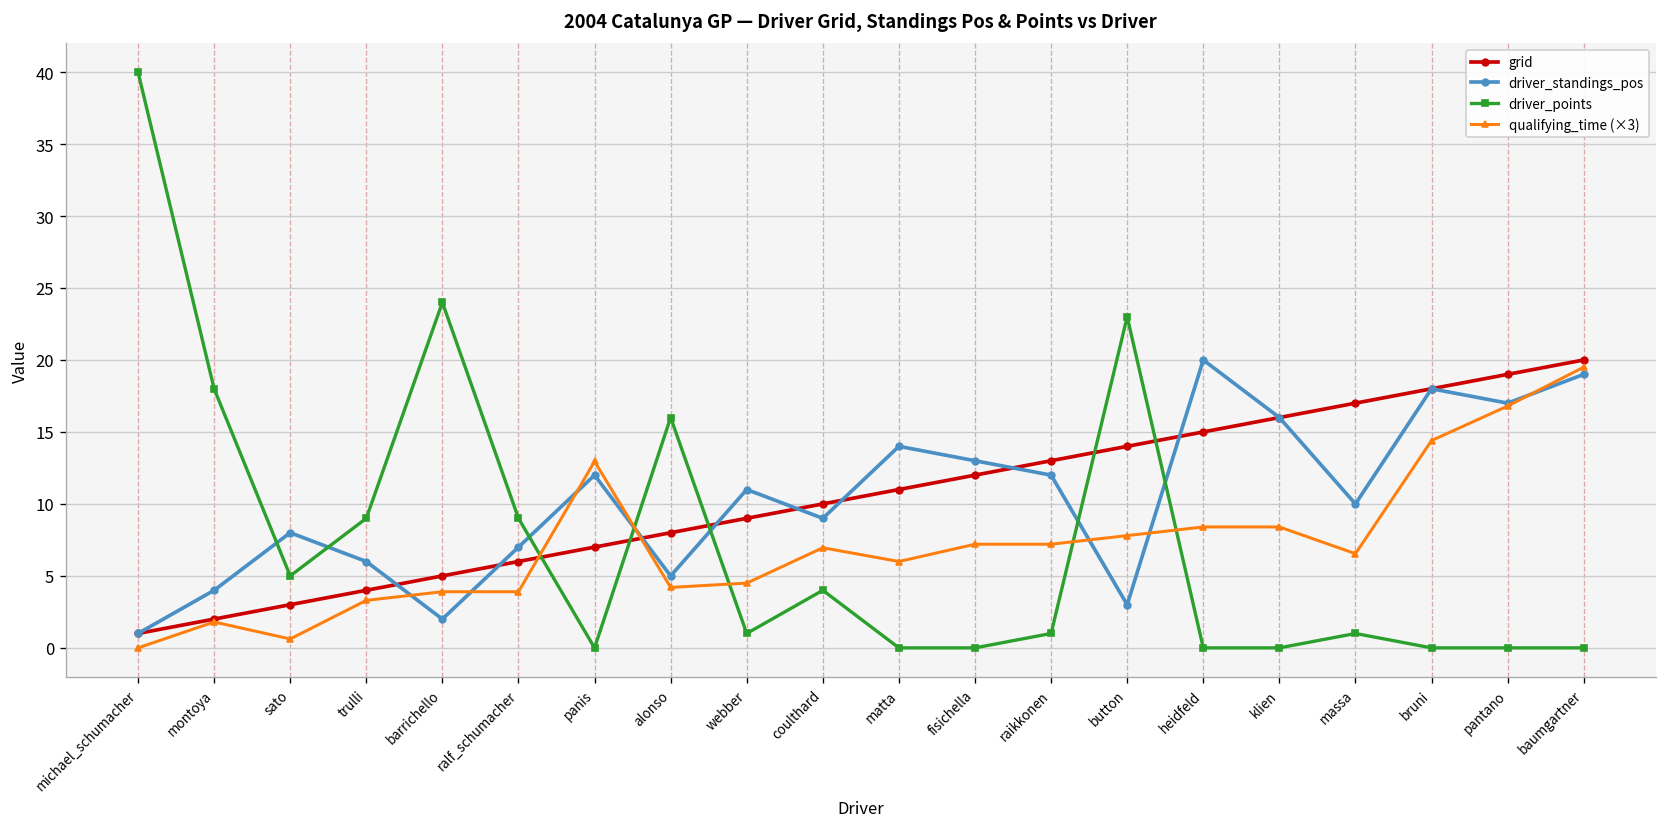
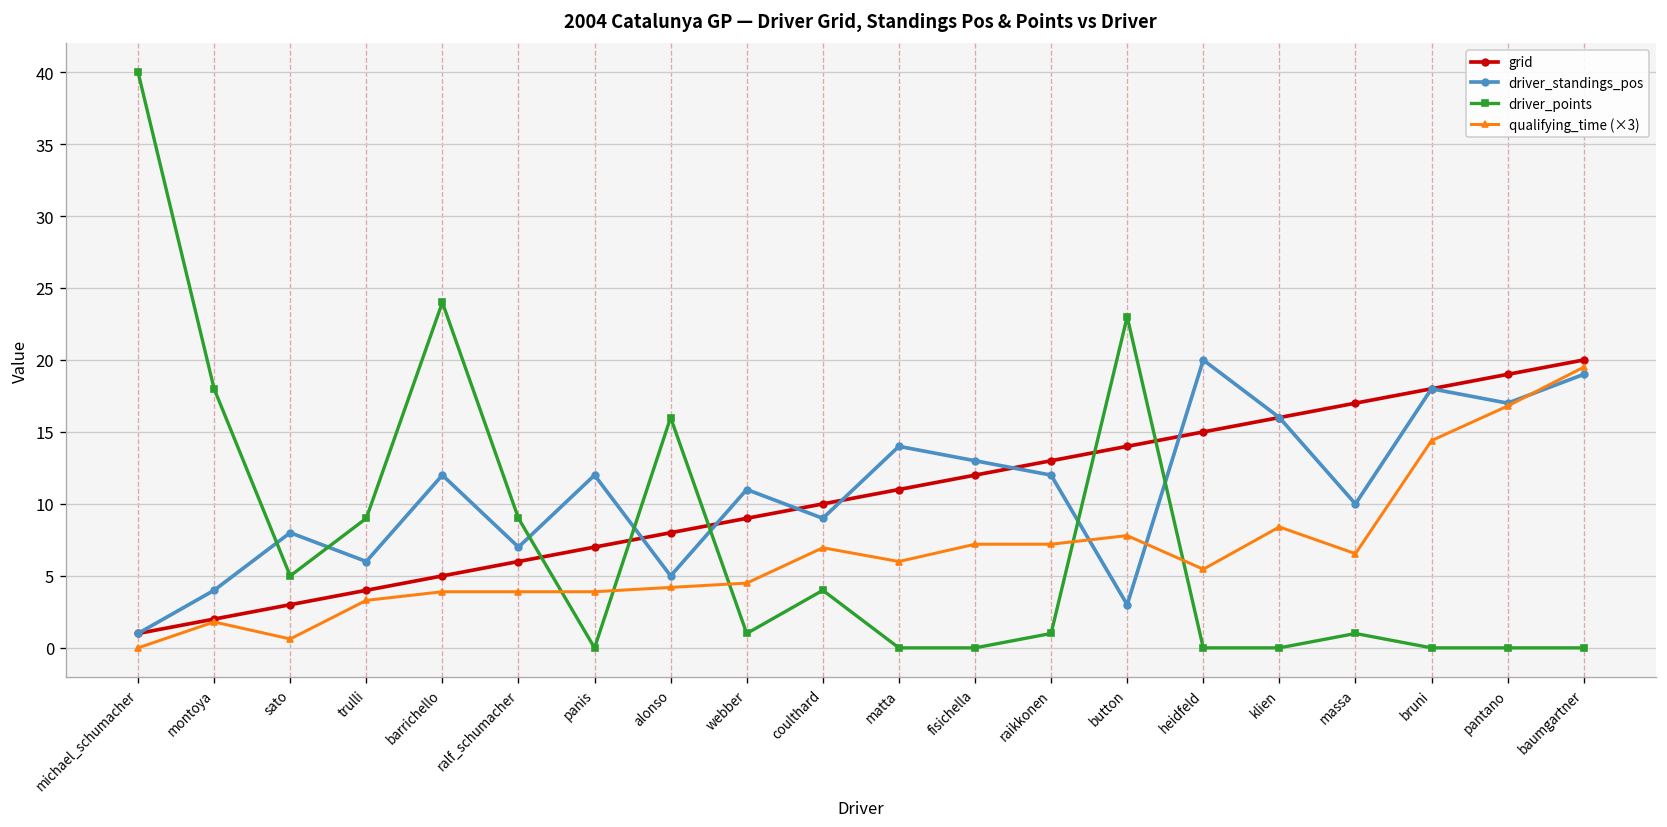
driver_standings_pos, barrichello: 2 -> 12
qualifying_time (×3), panis: 13.0 -> 3.9
qualifying_time (×3), heidfeld: 8.4 -> 5.5
